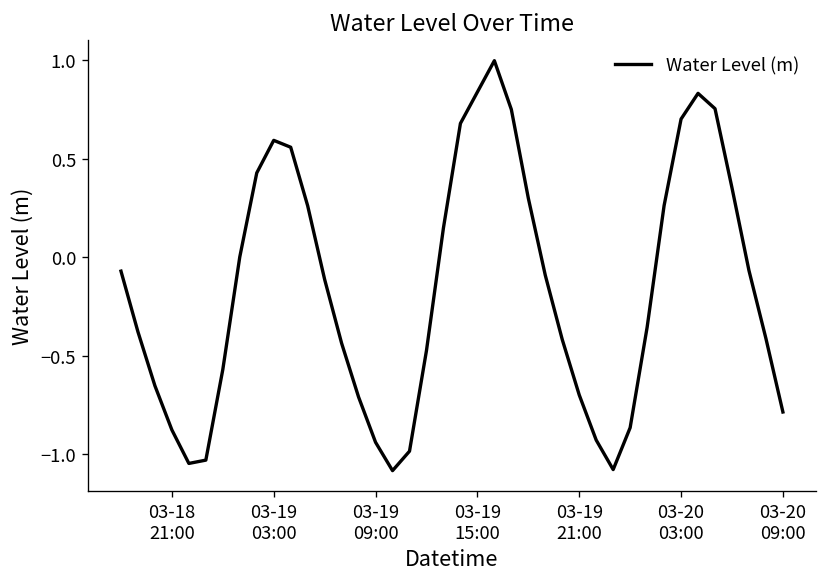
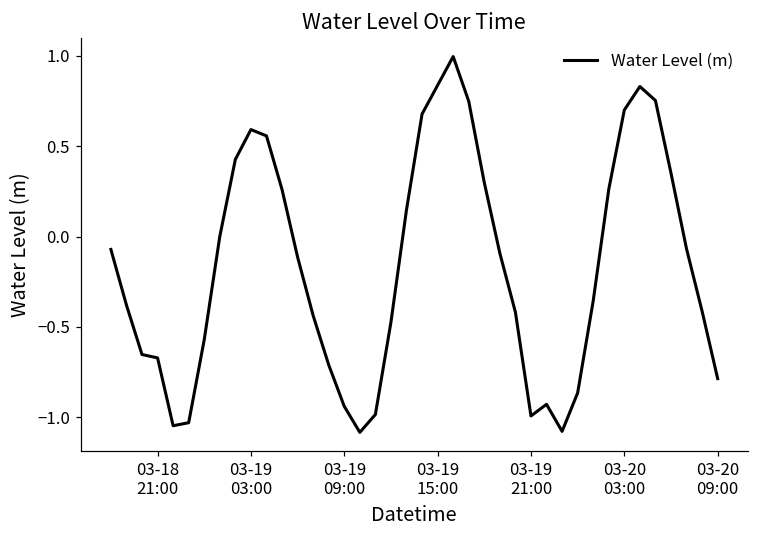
03-18 21:00: -0.88 -> -0.67
03-19 21:00: -0.70 -> -0.99
